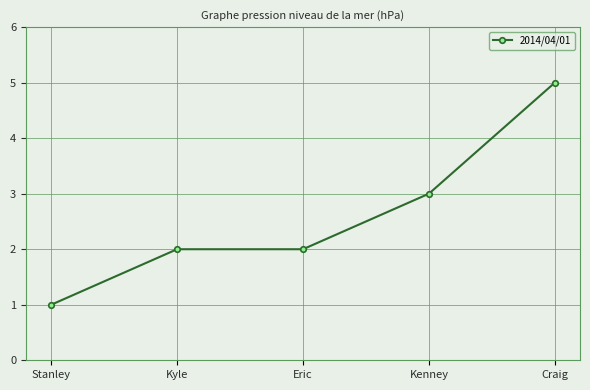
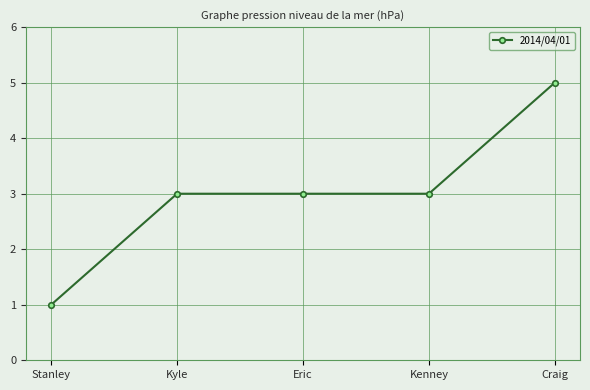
Kyle: 2 -> 3
Eric: 2 -> 3
